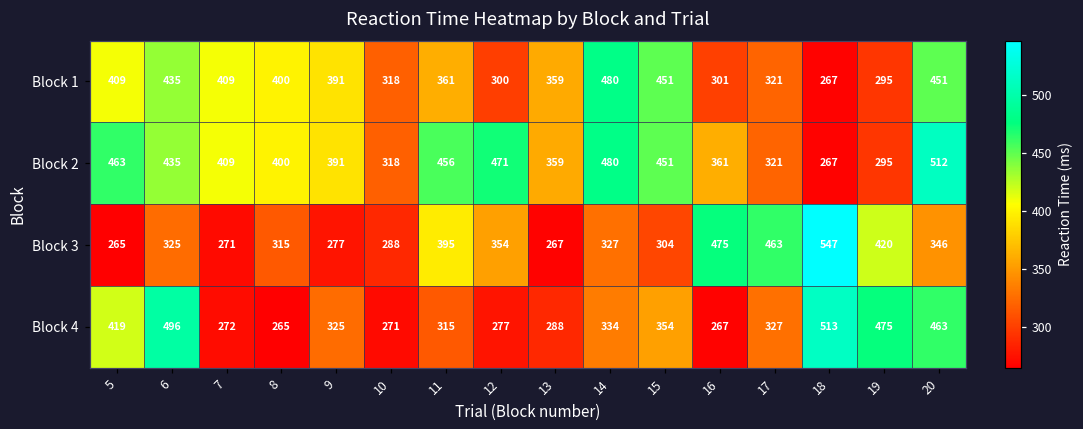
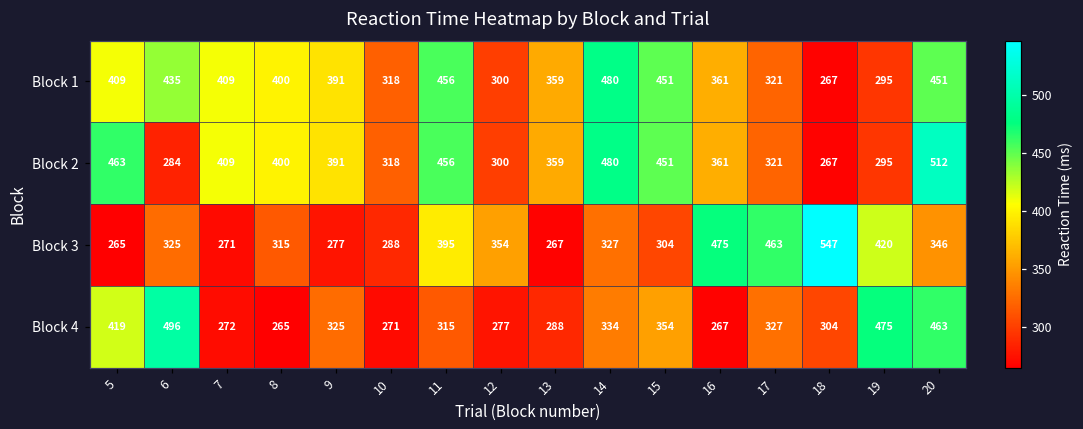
Block 1, 11: 361 -> 456
Block 1, 16: 301 -> 361
Block 2, 6: 435 -> 284
Block 2, 12: 471 -> 300
Block 4, 18: 513 -> 304
